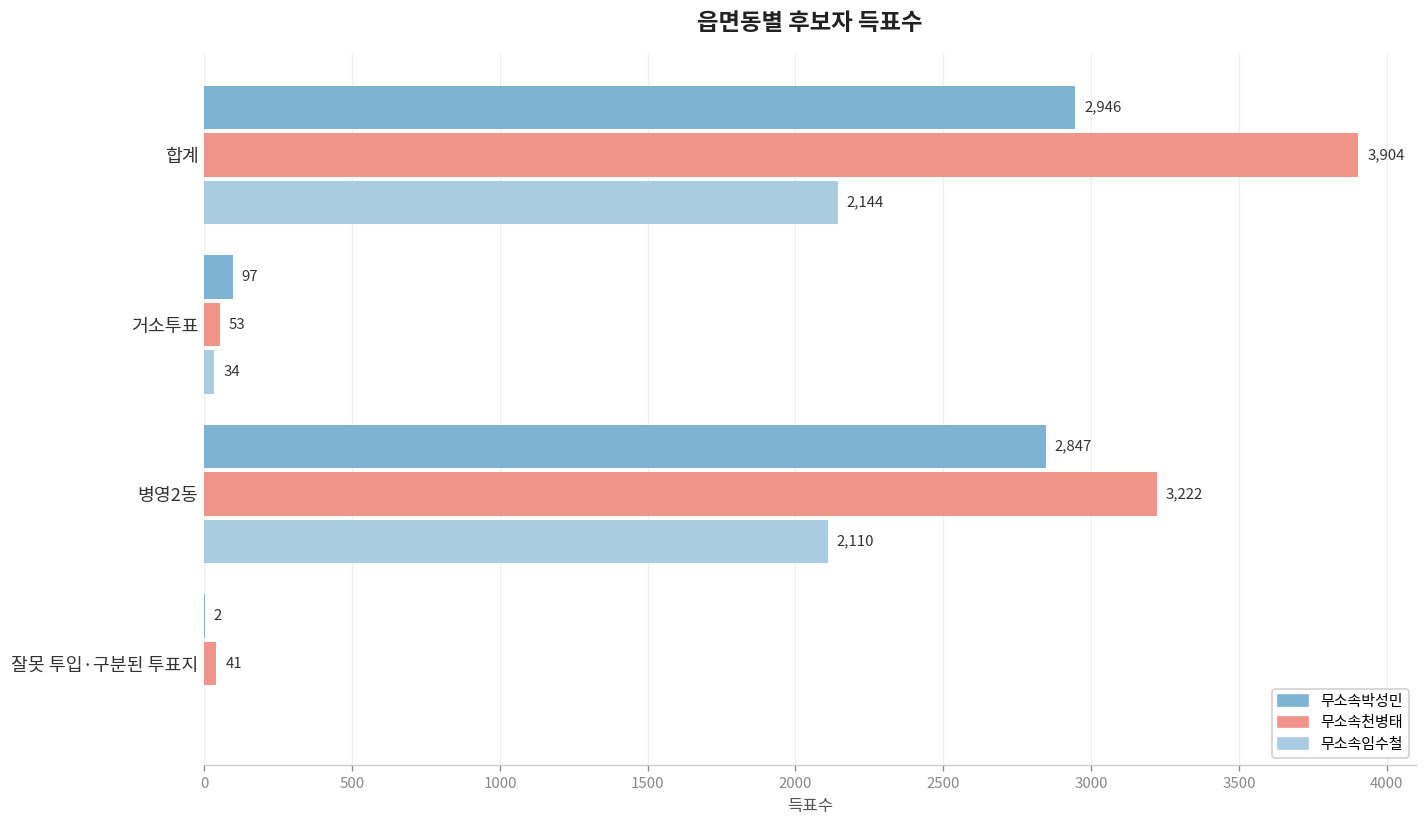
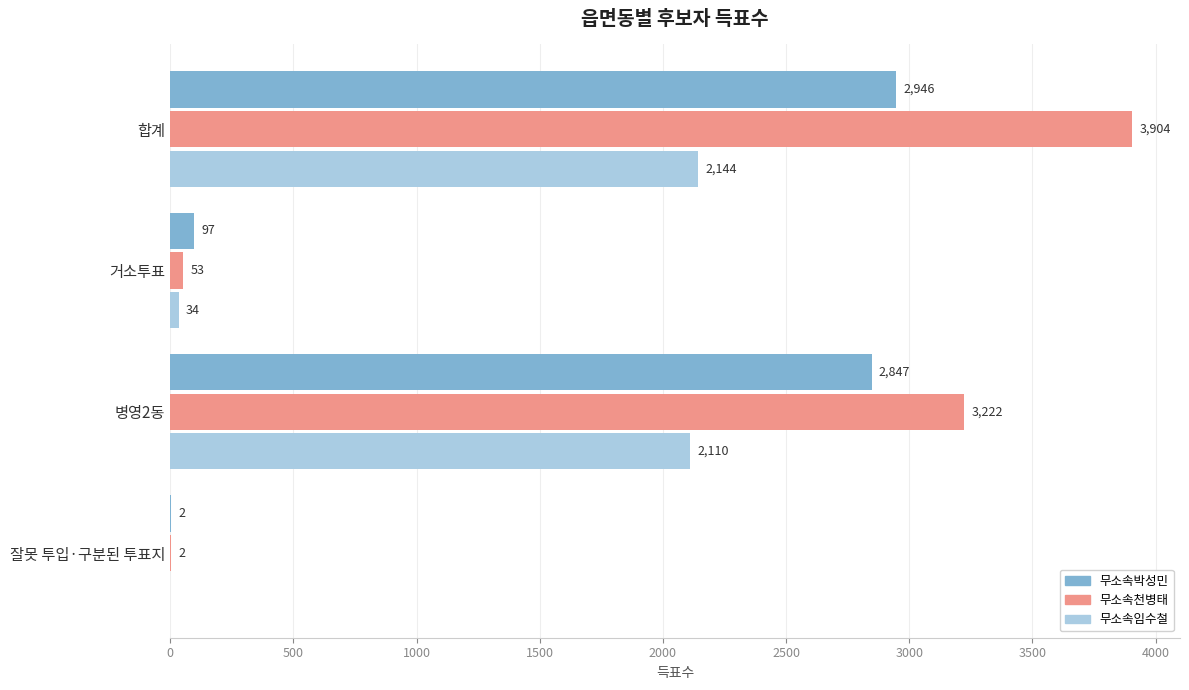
무소속천병태, 잘못 투입·구분된 투표지: 41 -> 2
